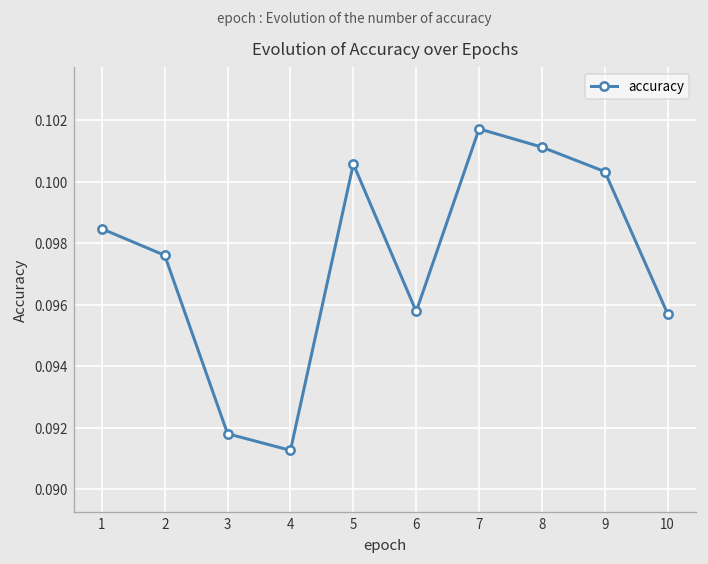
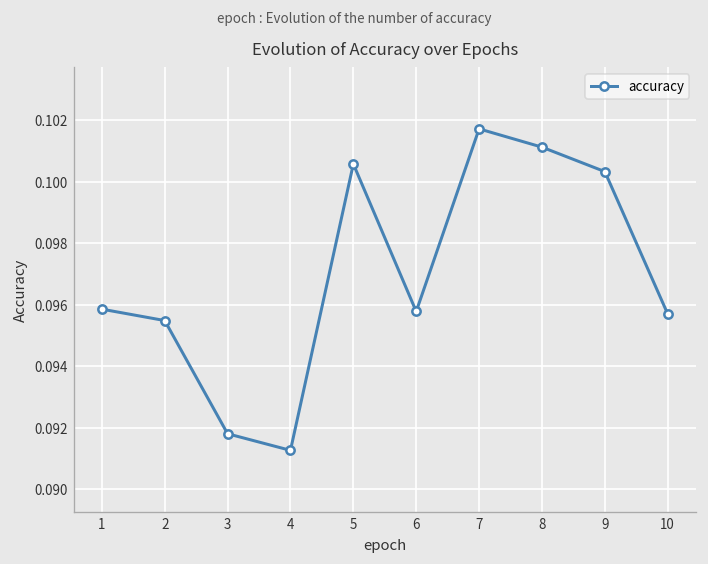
1: 0.0985 -> 0.0959
2: 0.0976 -> 0.0955
